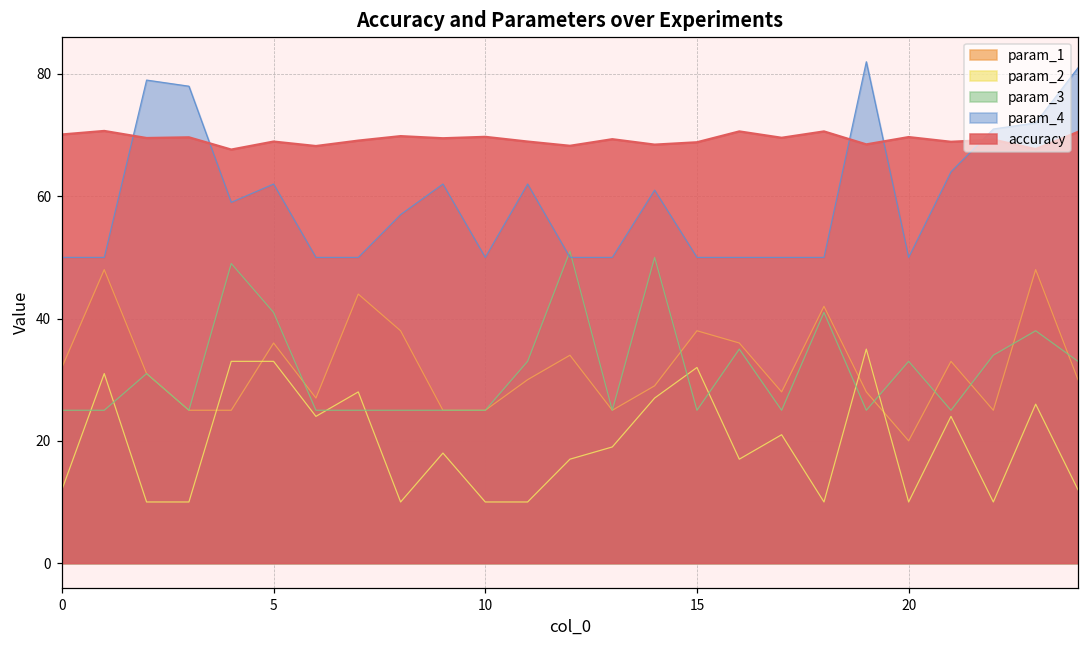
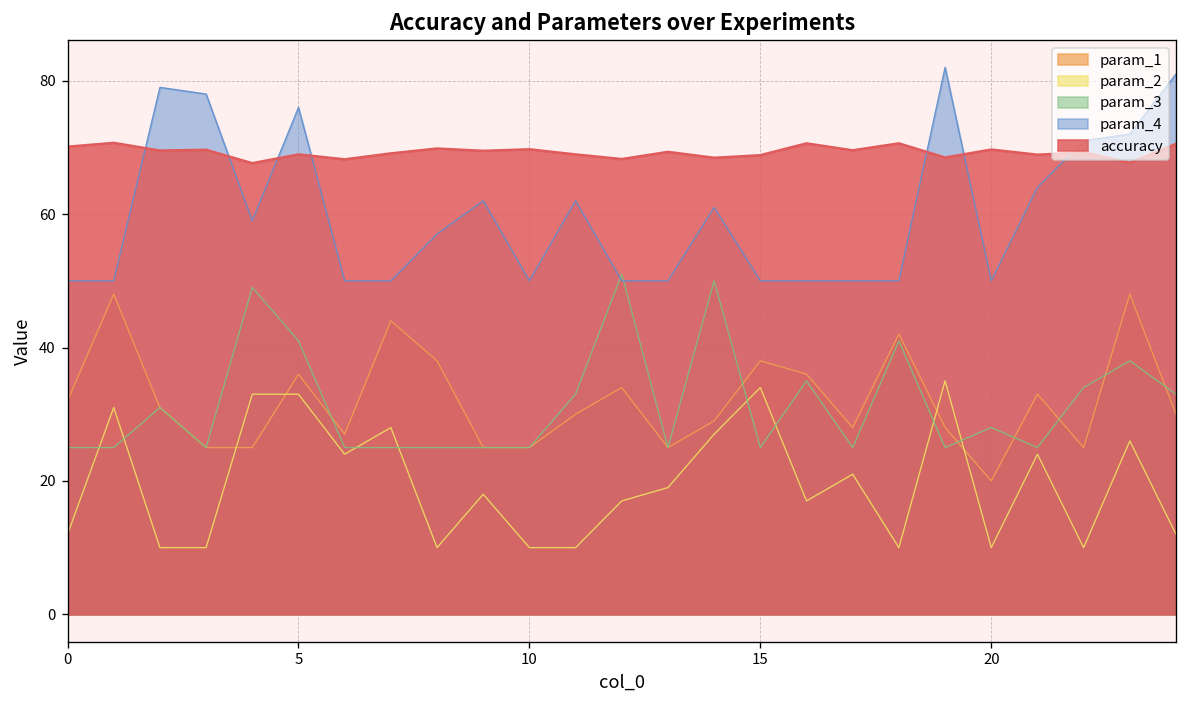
param_4, 5: 62 -> 76
param_2, 15: 32 -> 34
param_3, 20: 33 -> 28
